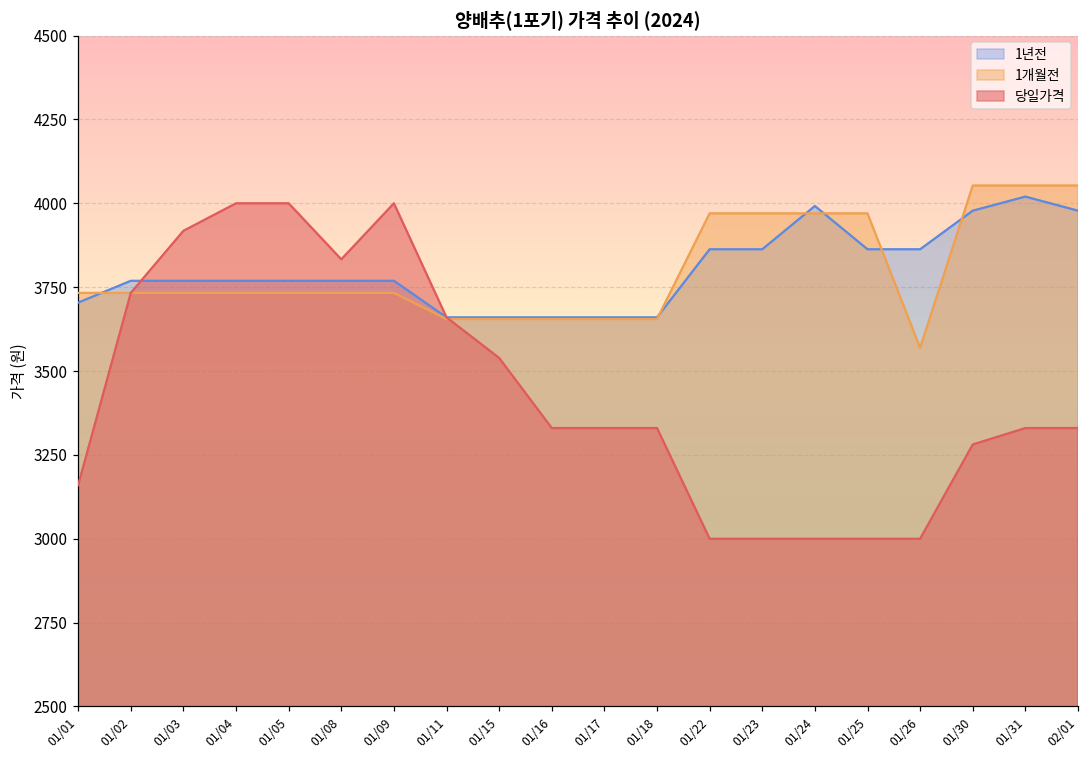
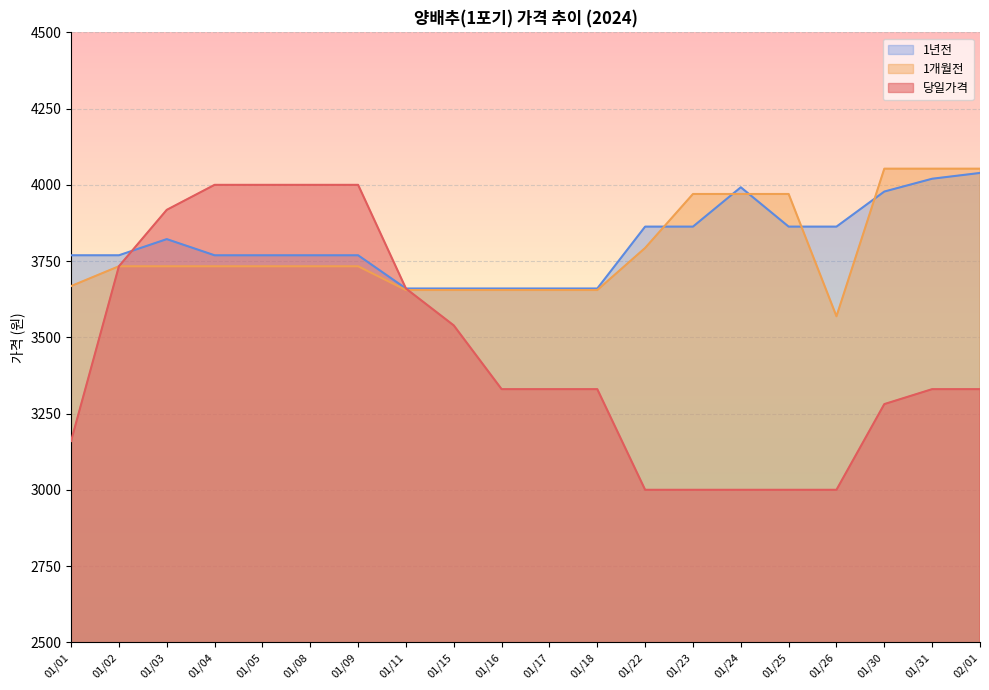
1년전, 01/01: 3700 -> 3770
1개월전, 01/01: 3730 -> 3670
1년전, 01/03: 3770 -> 3820
당일가격, 01/08: 3830 -> 4000
1개월전, 01/22: 3970 -> 3790
1년전, 02/01: 3980 -> 4040
